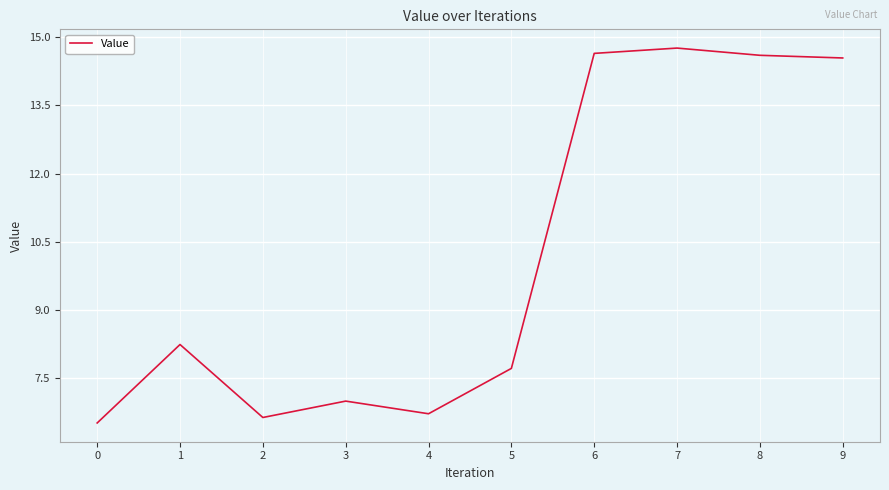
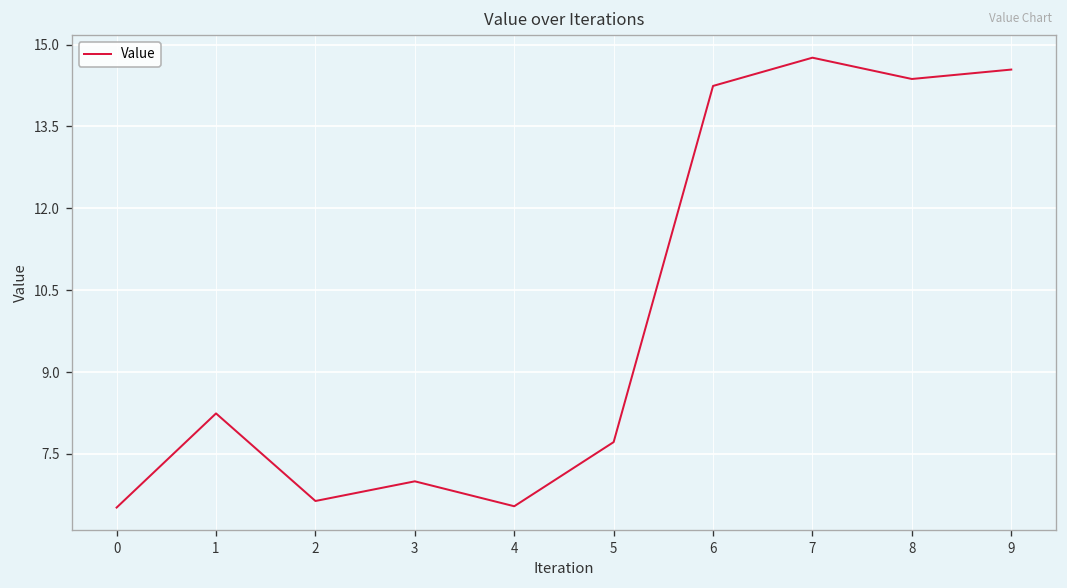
4: 6.7 -> 6.5
6: 14.6 -> 14.2
8: 14.6 -> 14.4
